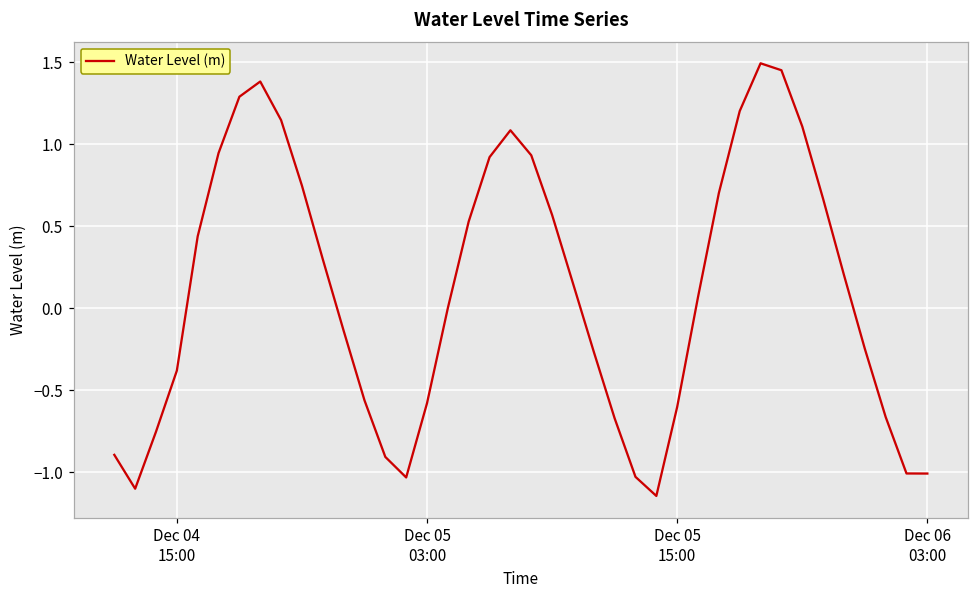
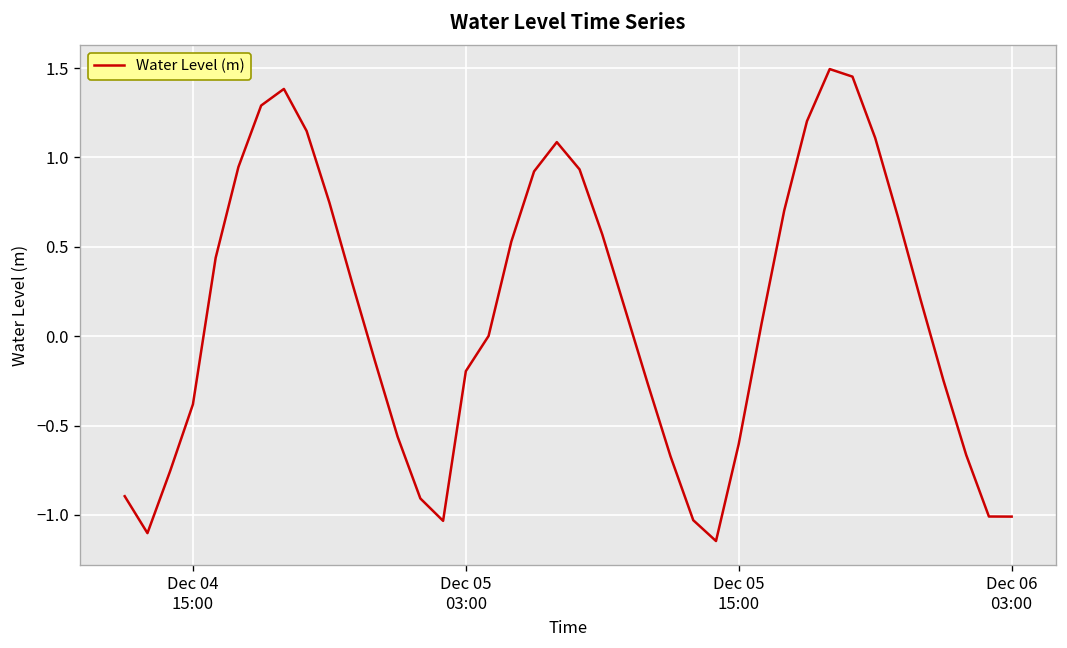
Dec 05 03:00: -0.58 -> -0.20
